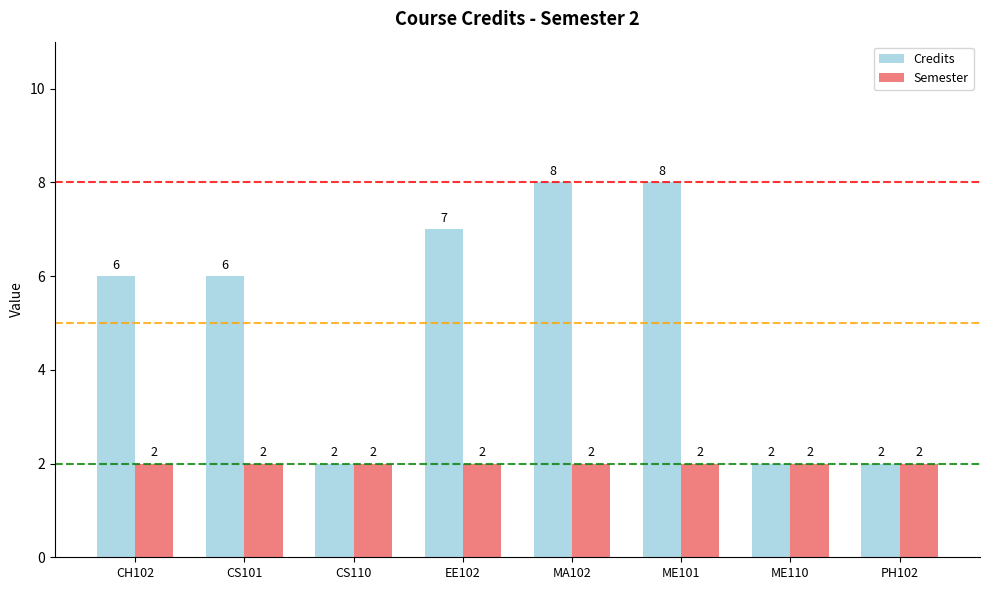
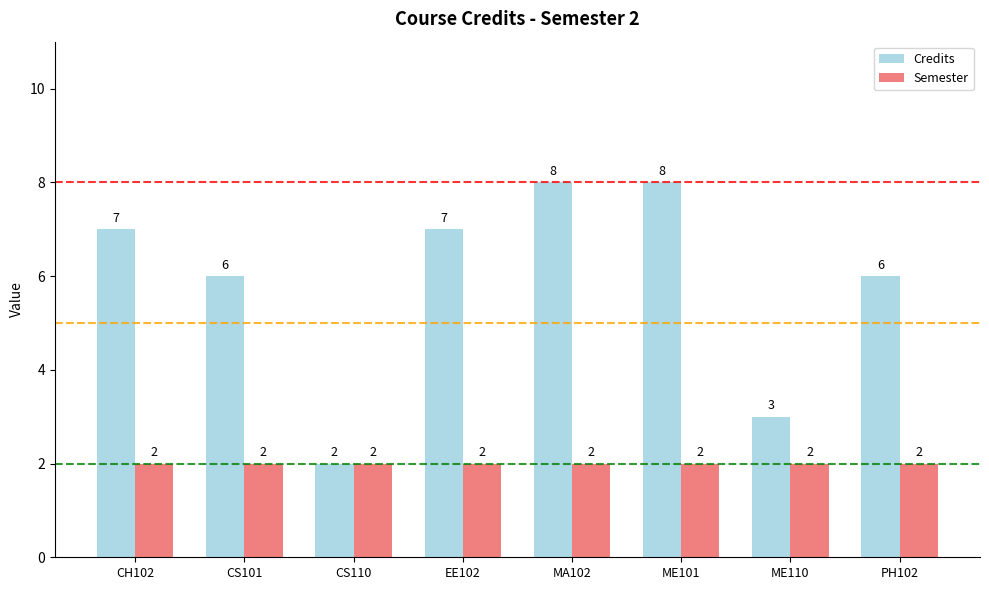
Credits, CH102: 6 -> 7
Credits, ME110: 2 -> 3
Credits, PH102: 2 -> 6
